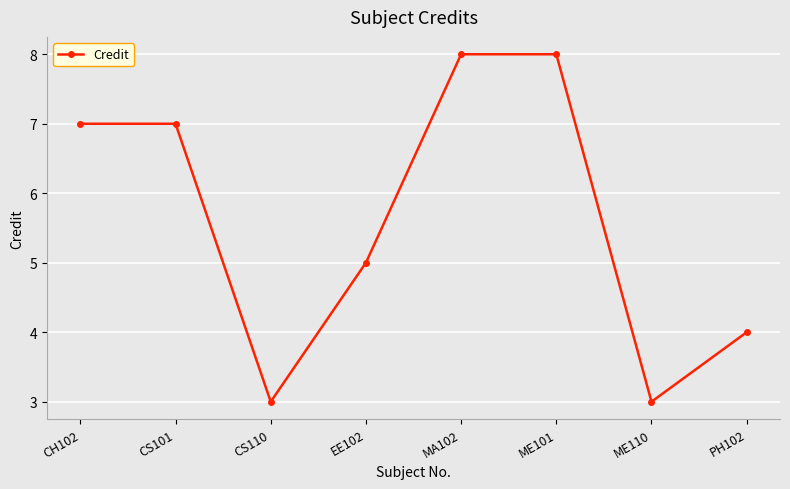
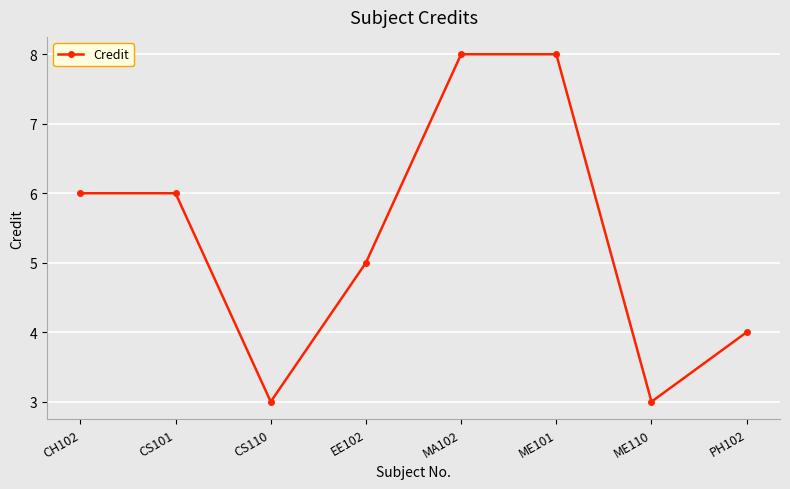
CH102: 7 -> 6
CS101: 7 -> 6
